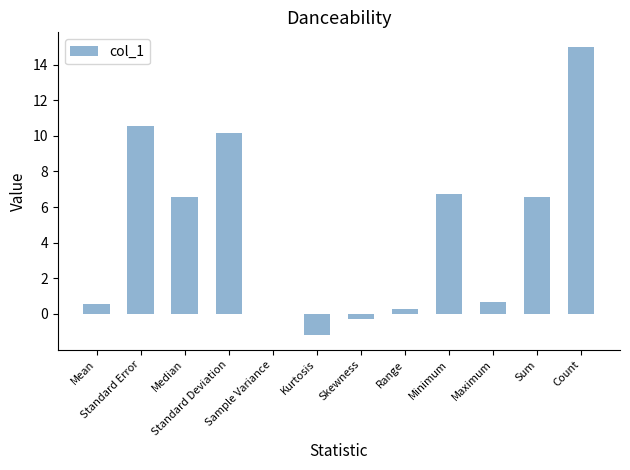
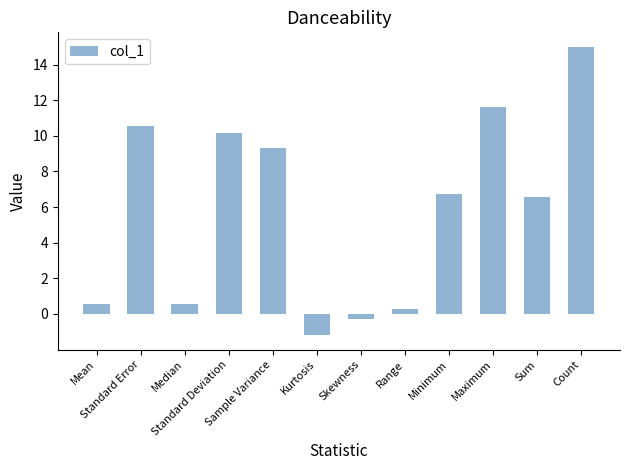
Median: 6.6 -> 0.6
Sample Variance: 0.0 -> 9.3
Maximum: 0.7 -> 11.6
